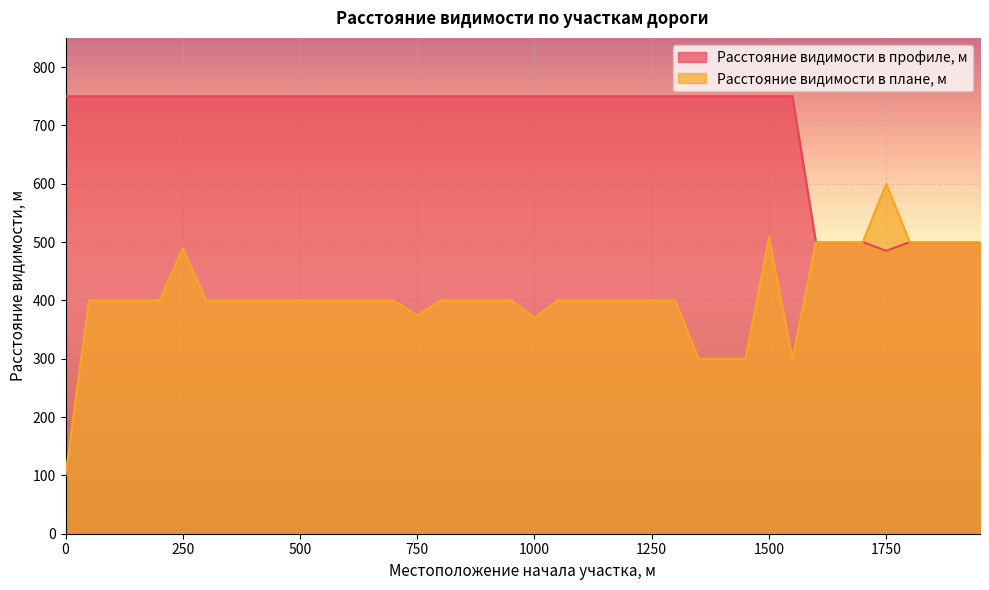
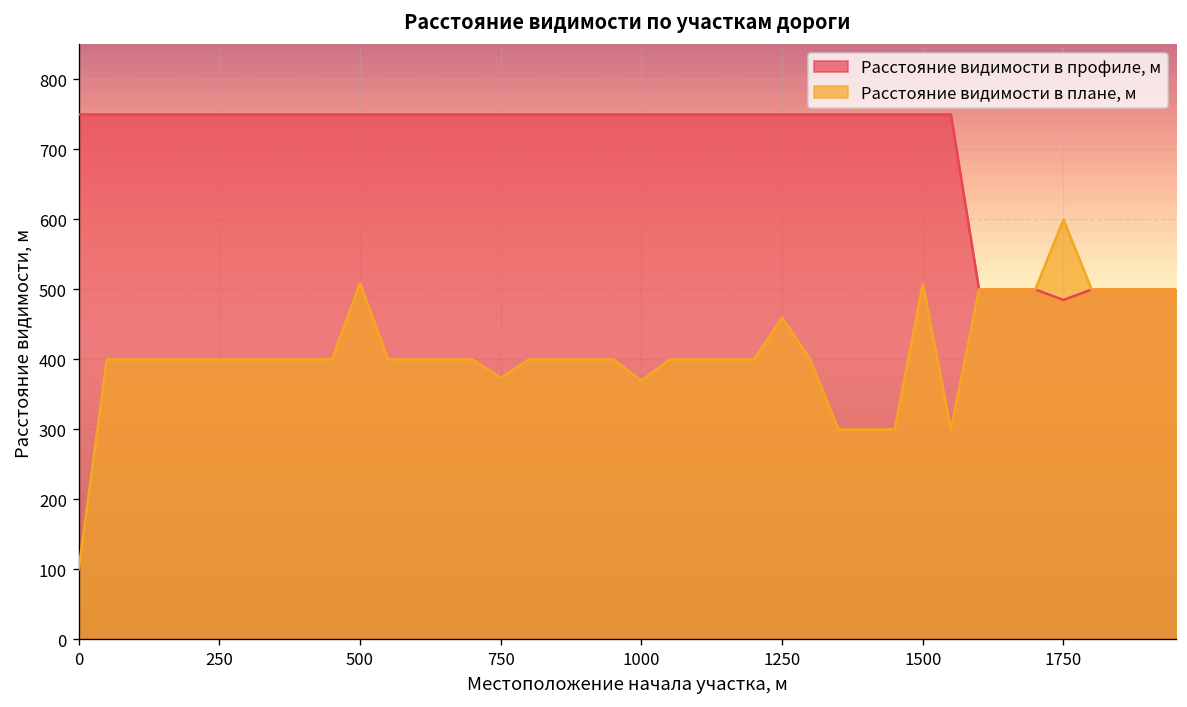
Расстояние видимости в плане, м, 250: 490 -> 400
Расстояние видимости в плане, м, 500: 400 -> 510
Расстояние видимости в плане, м, 1250: 400 -> 460
